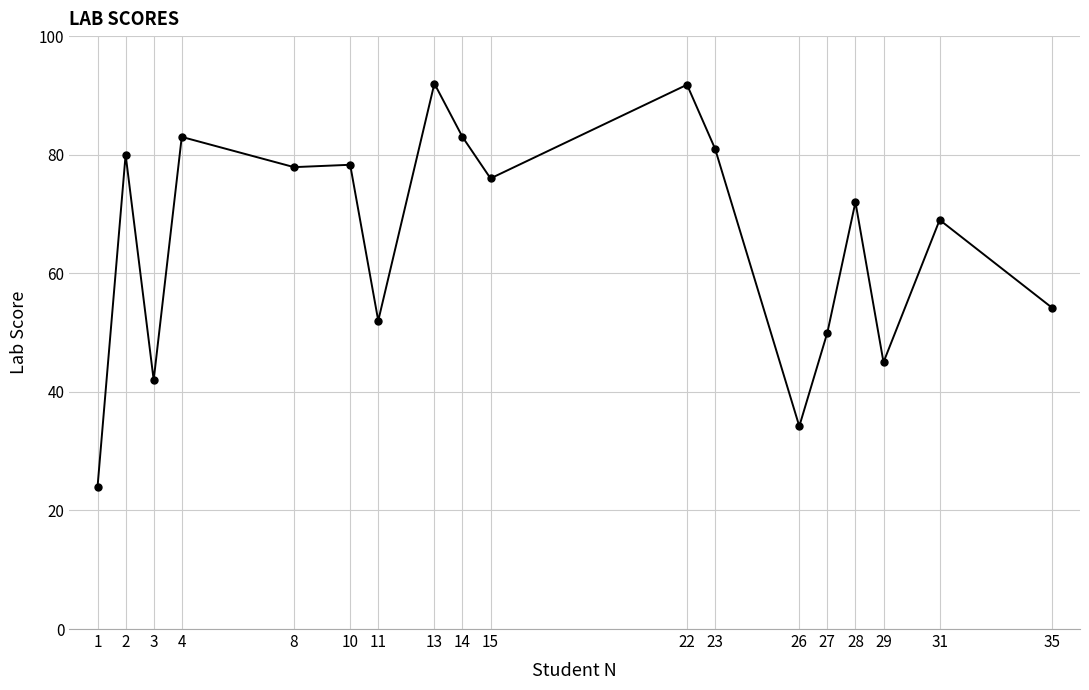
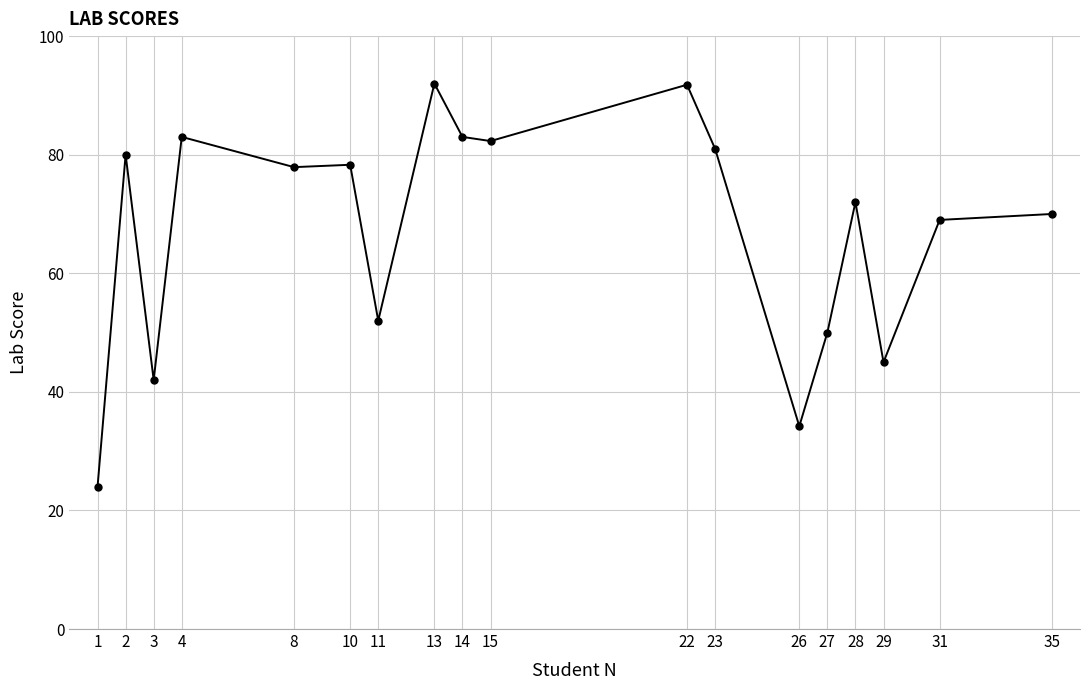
15: 76 -> 82
35: 54 -> 70
